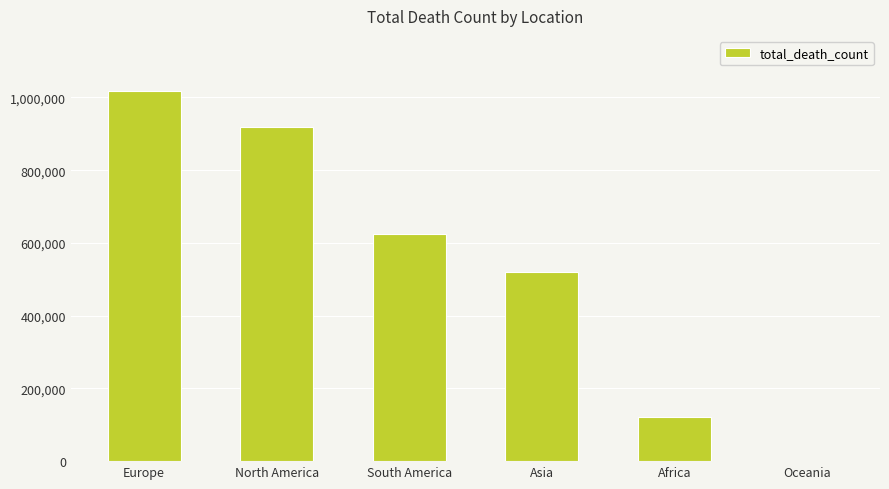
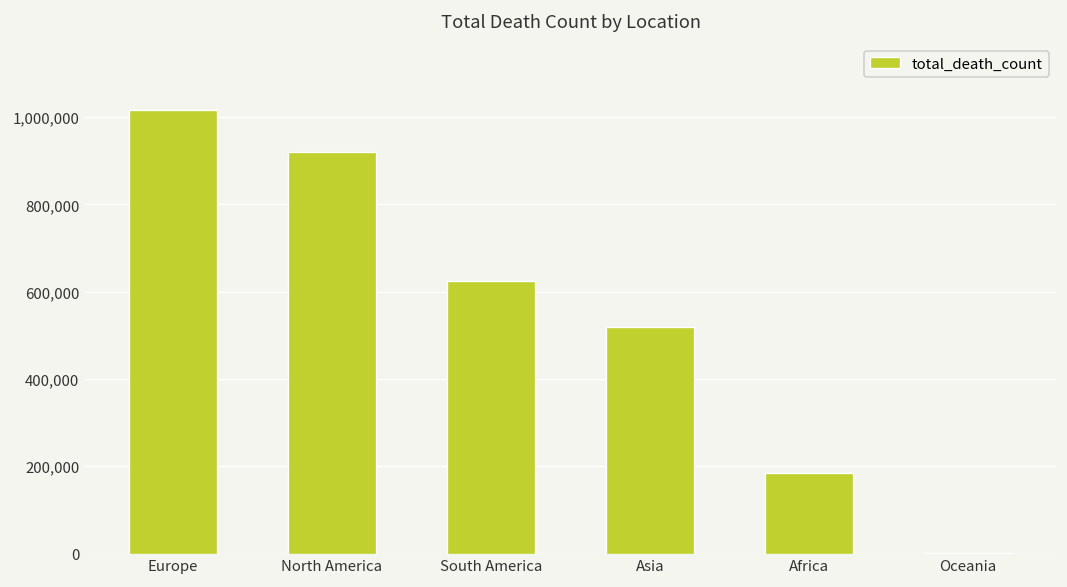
Africa: 120,000 -> 190,000
